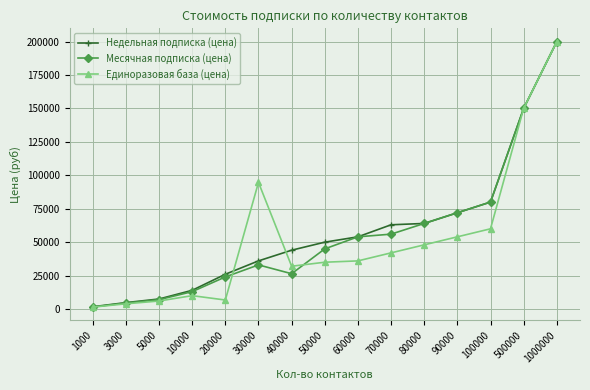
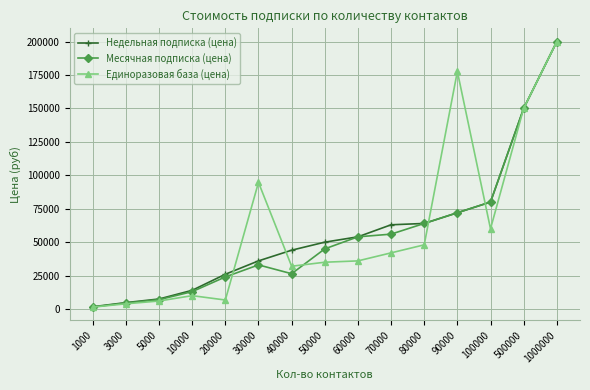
Единоразовая база (цена), 90000: 54000 -> 178000
